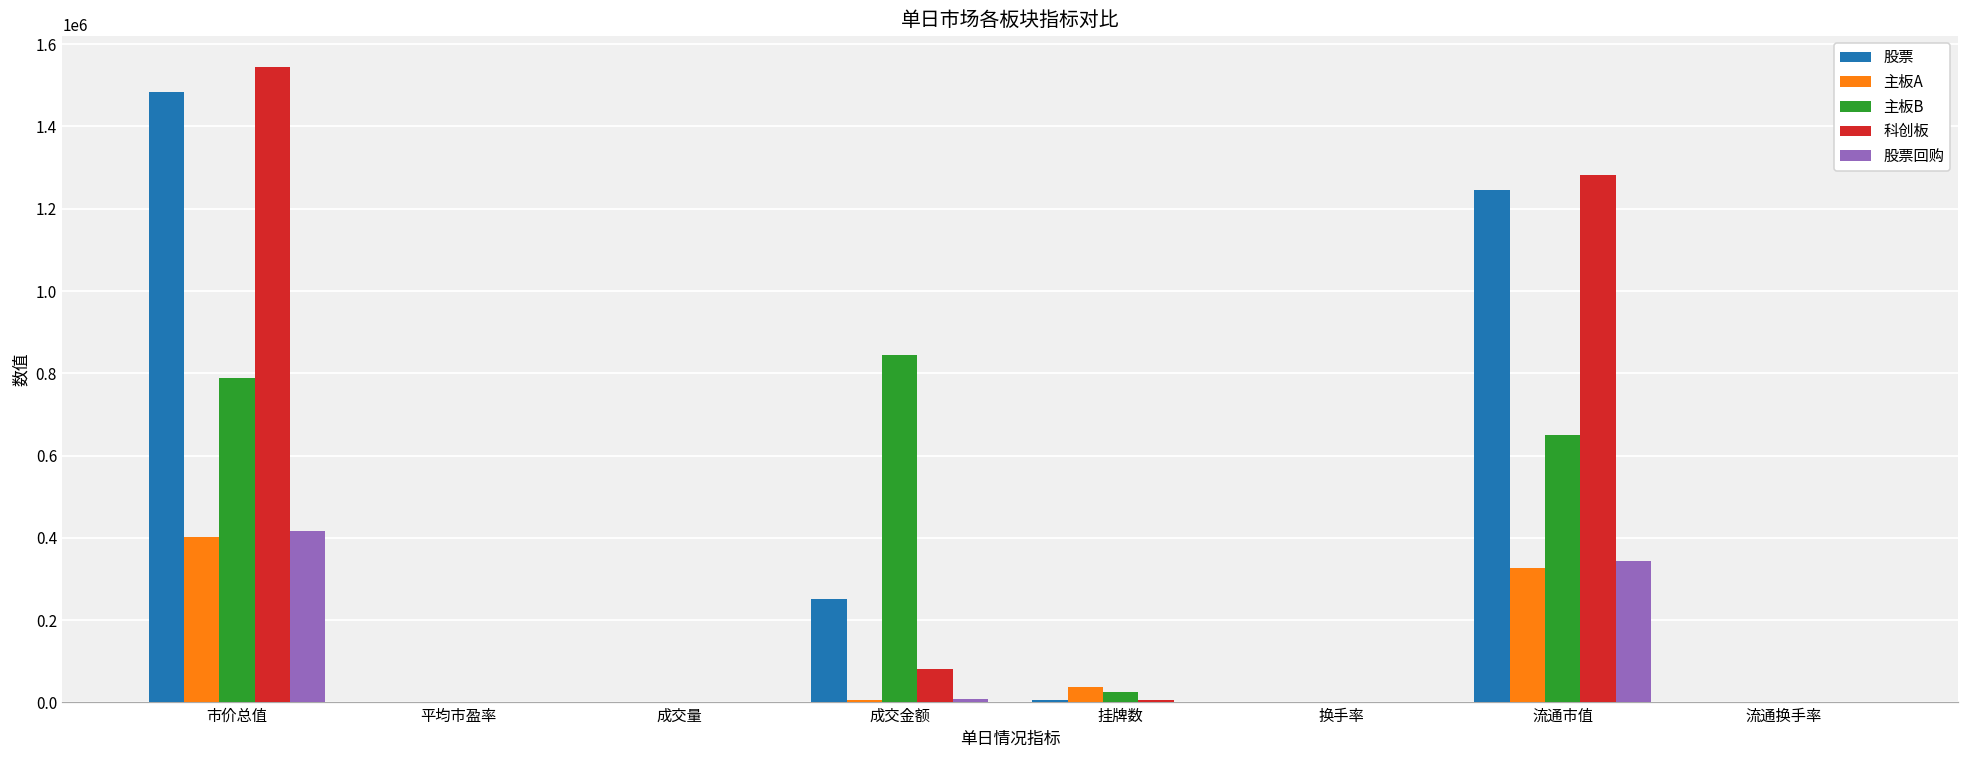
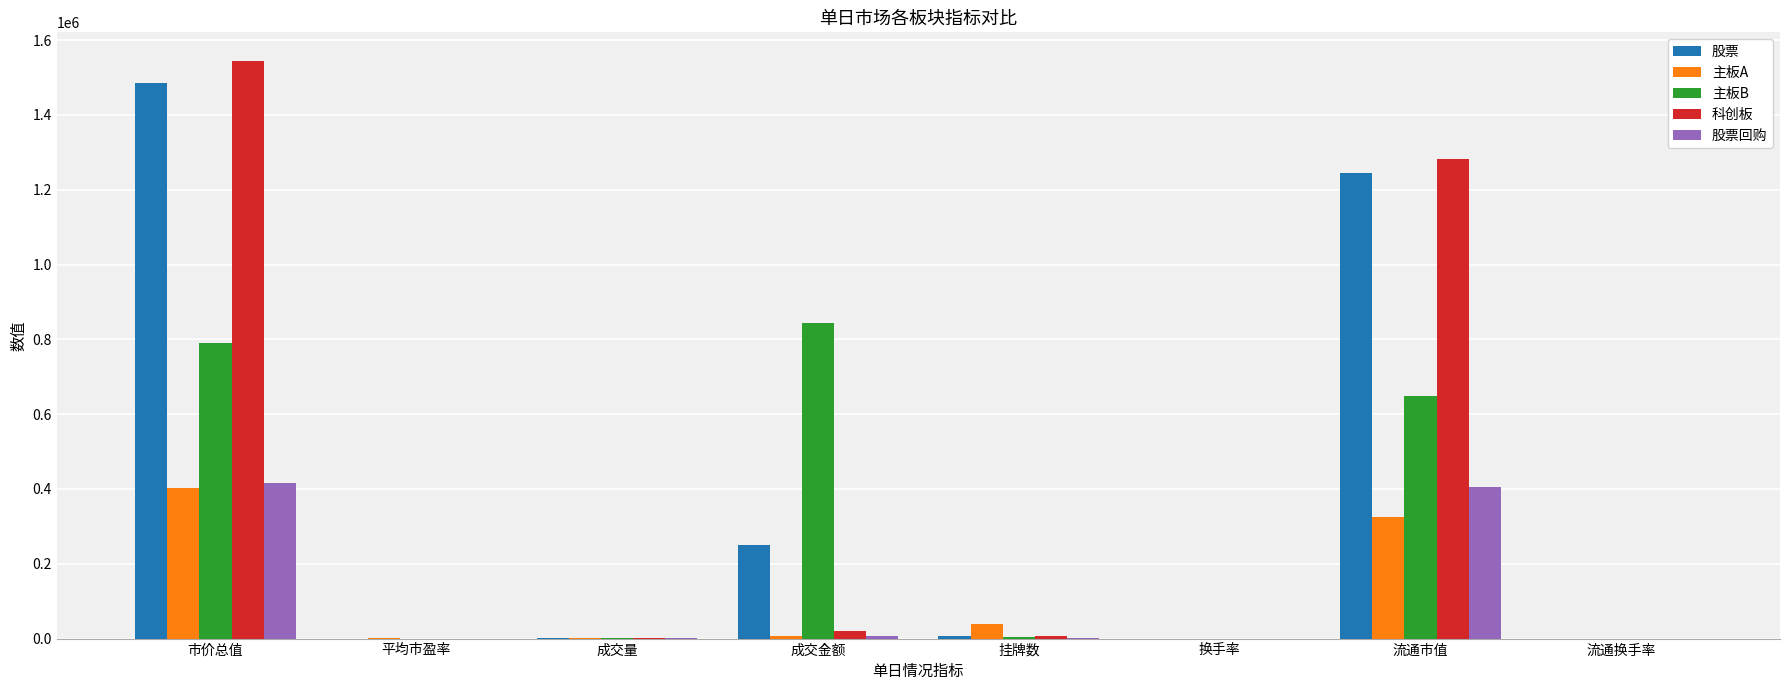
科创板, 成交金额: 80000 -> 20000
主板B, 挂牌数: 30000 -> 0
股票回购, 流通市值: 340000 -> 400000
